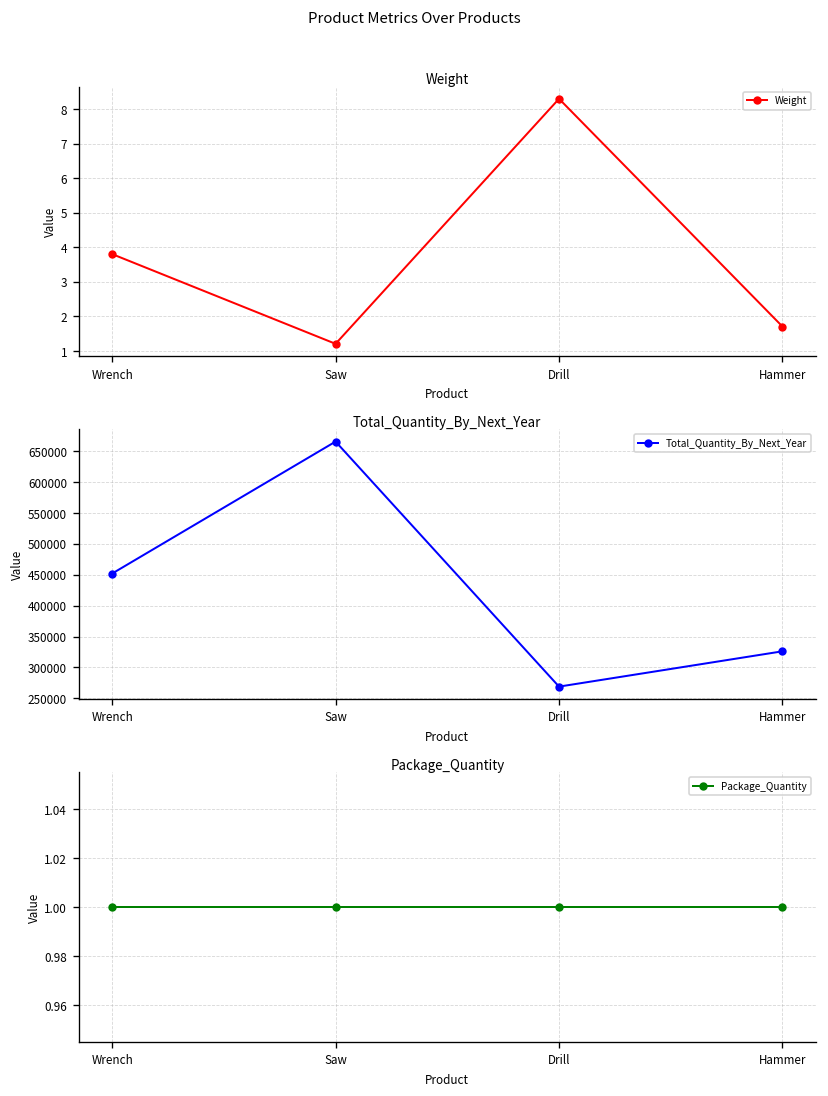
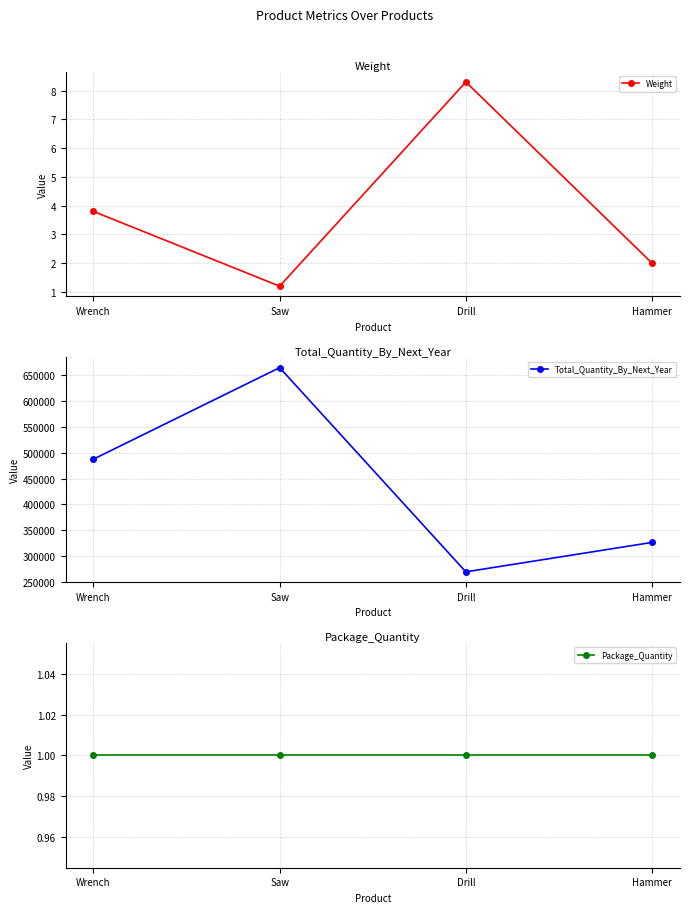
Weight, Hammer: 1.7 -> 2.0
Total_Quantity_By_Next_Year, Wrench: 450000 -> 490000
